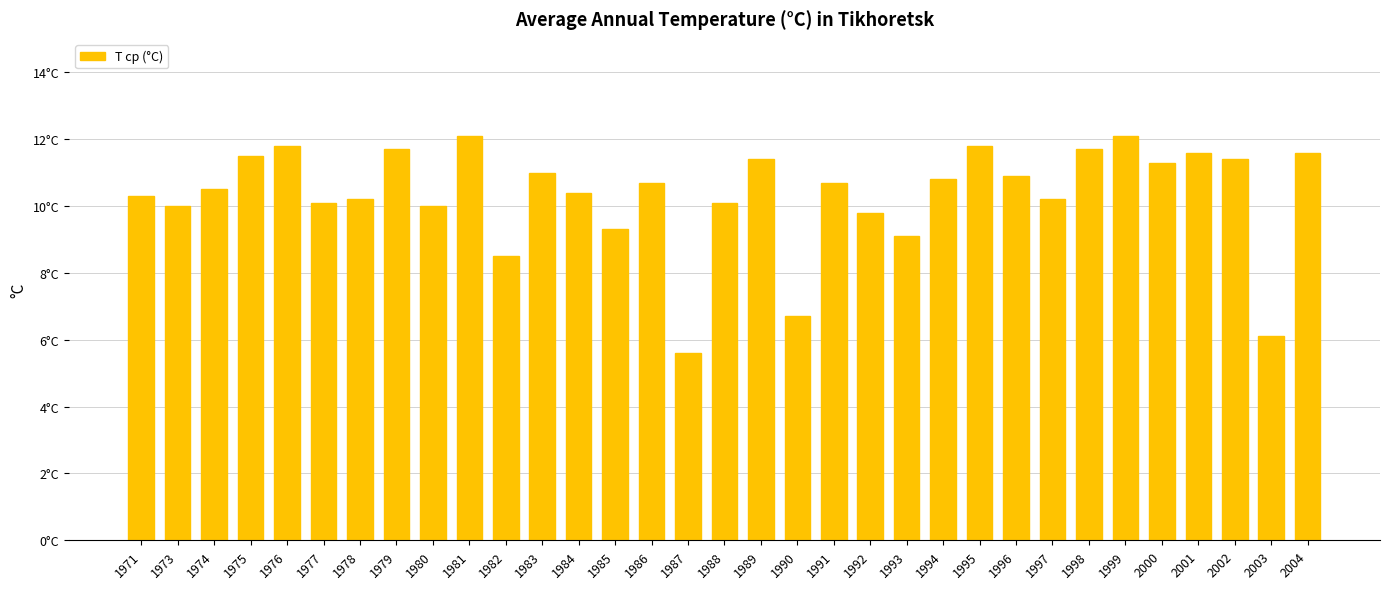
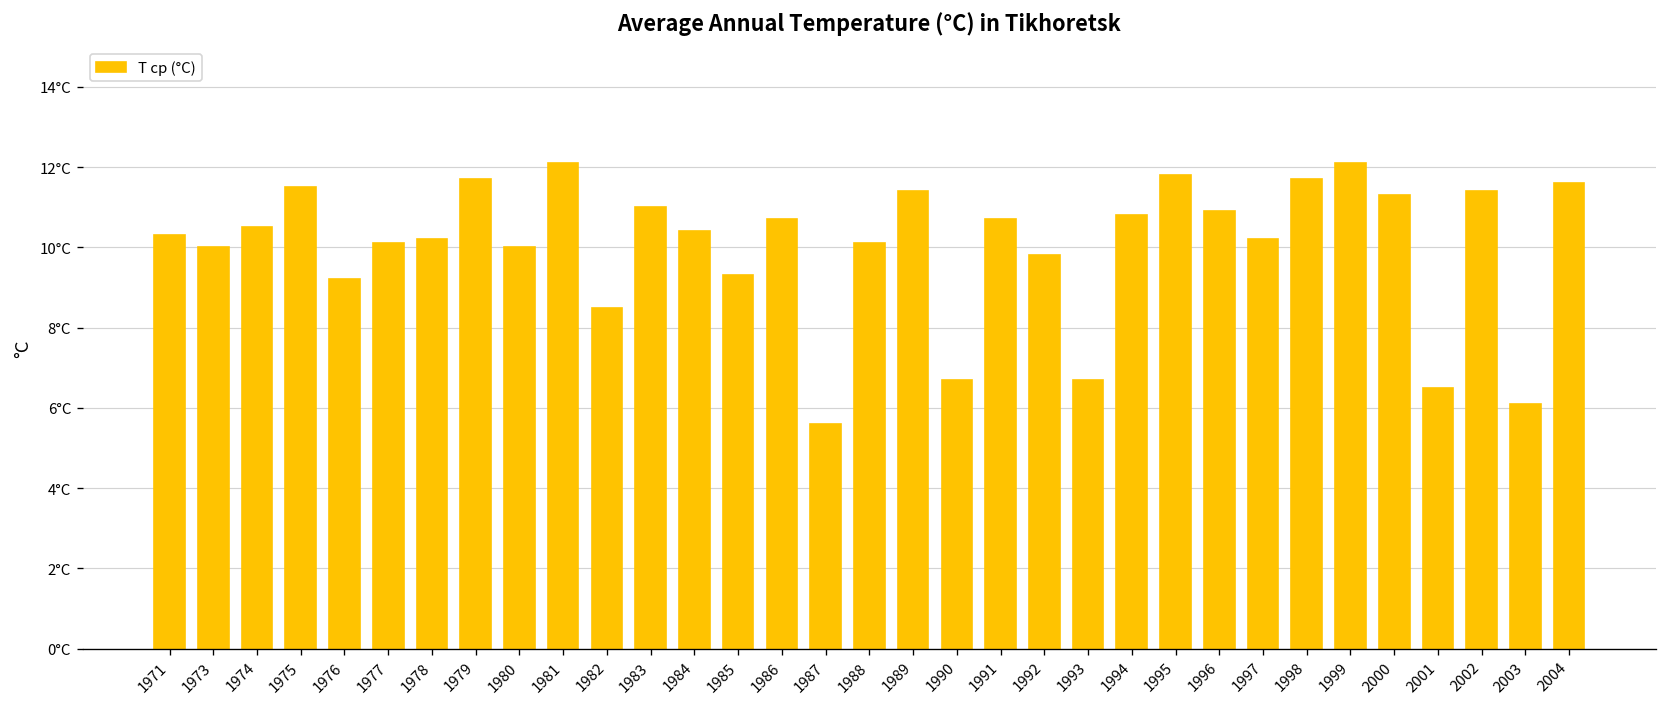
1976: 11.8°C -> 9.2°C
1993: 9.1°C -> 6.7°C
2001: 11.6°C -> 6.5°C
